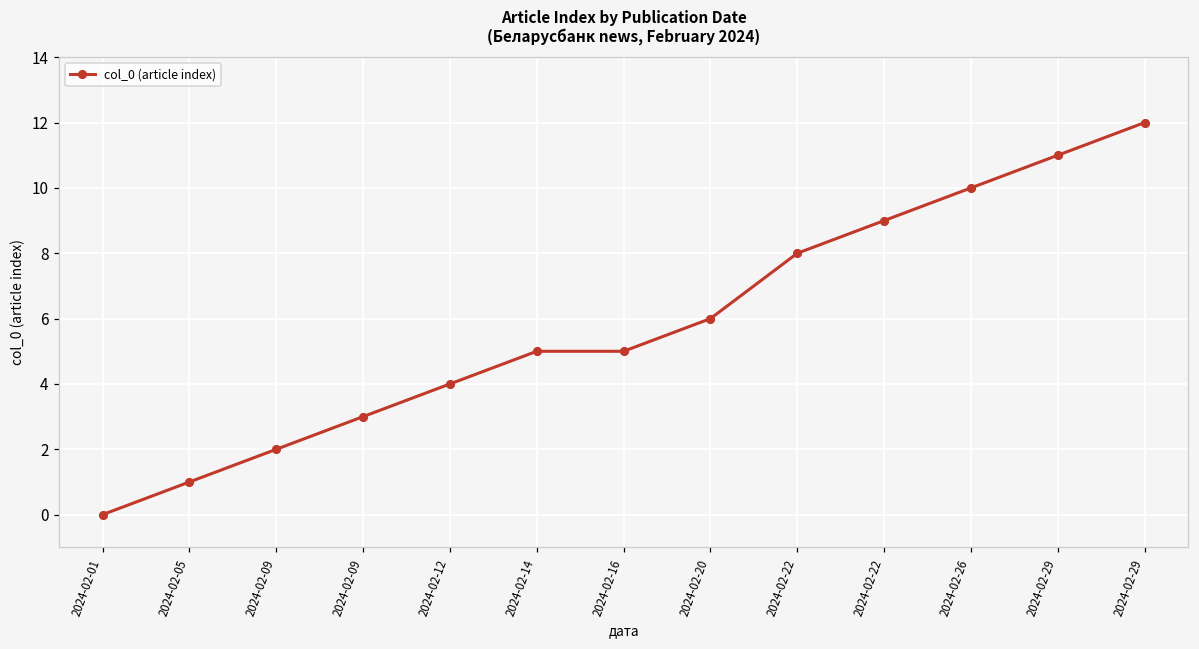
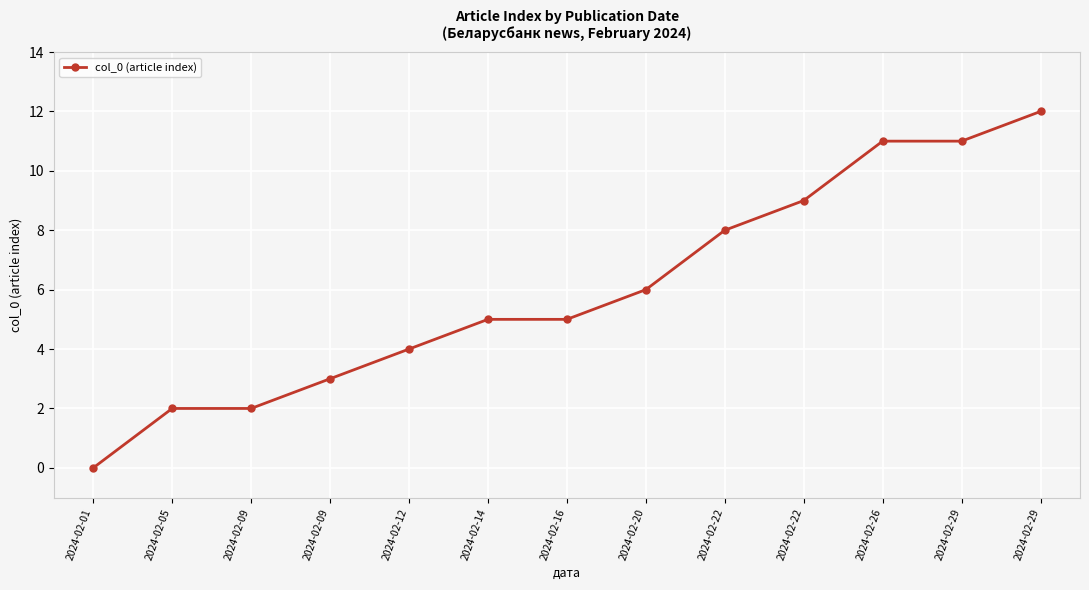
2024-02-05: 1 -> 2
2024-02-26: 10 -> 11
